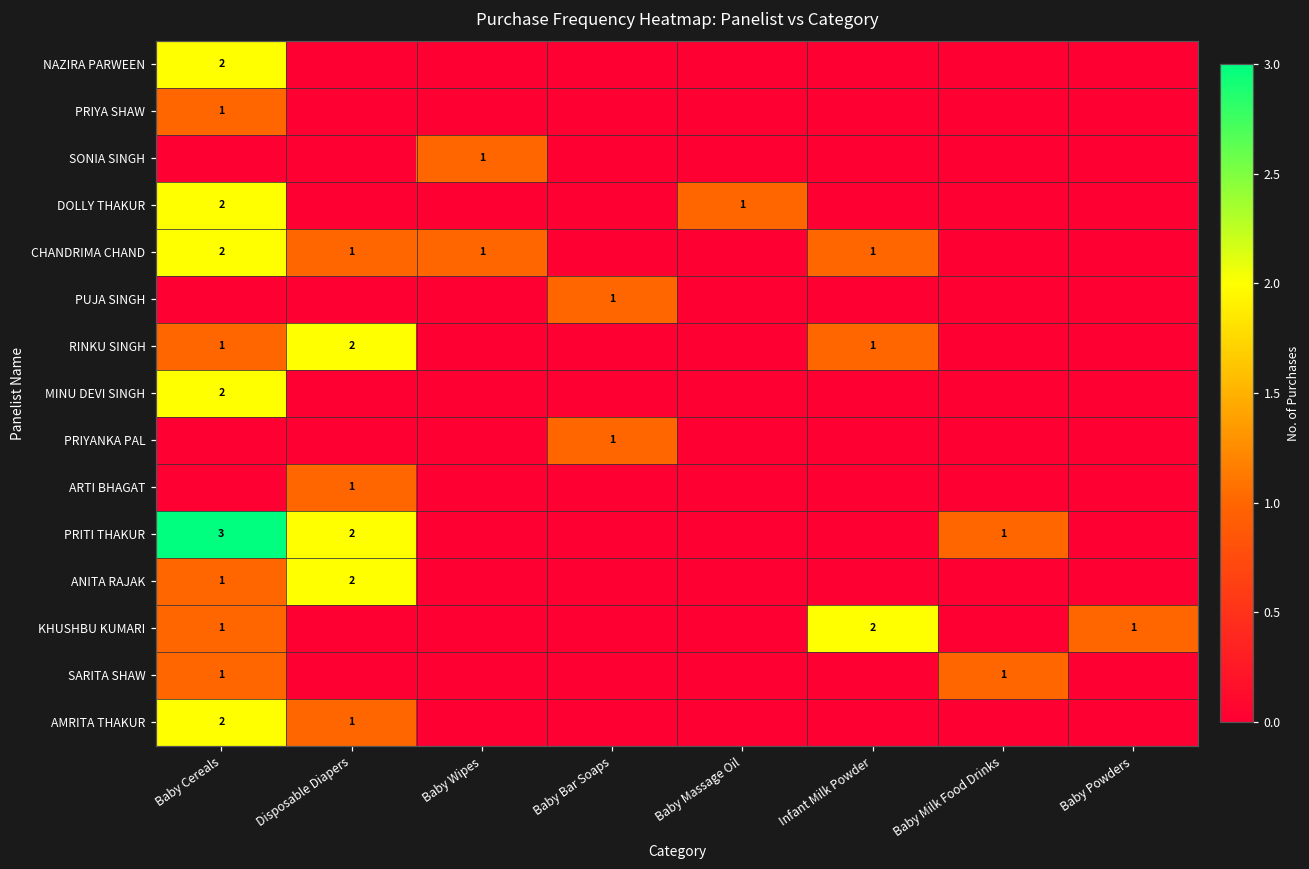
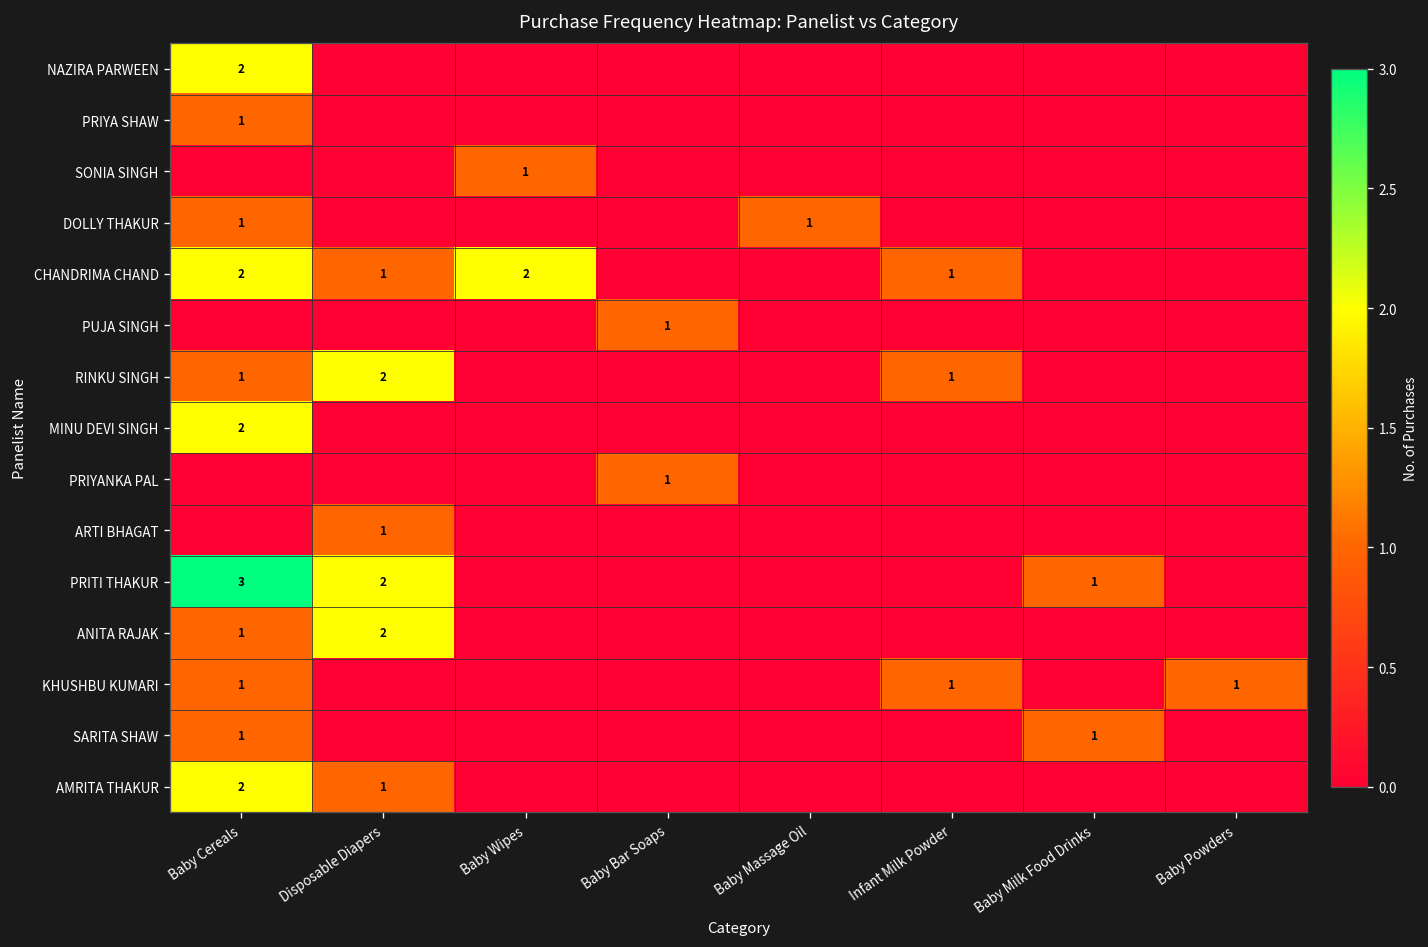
DOLLY THAKUR, Baby Cereals: 2 -> 1
CHANDRIMA CHAND, Baby Wipes: 1 -> 2
KHUSHBU KUMARI, Infant Milk Powder: 2 -> 1
